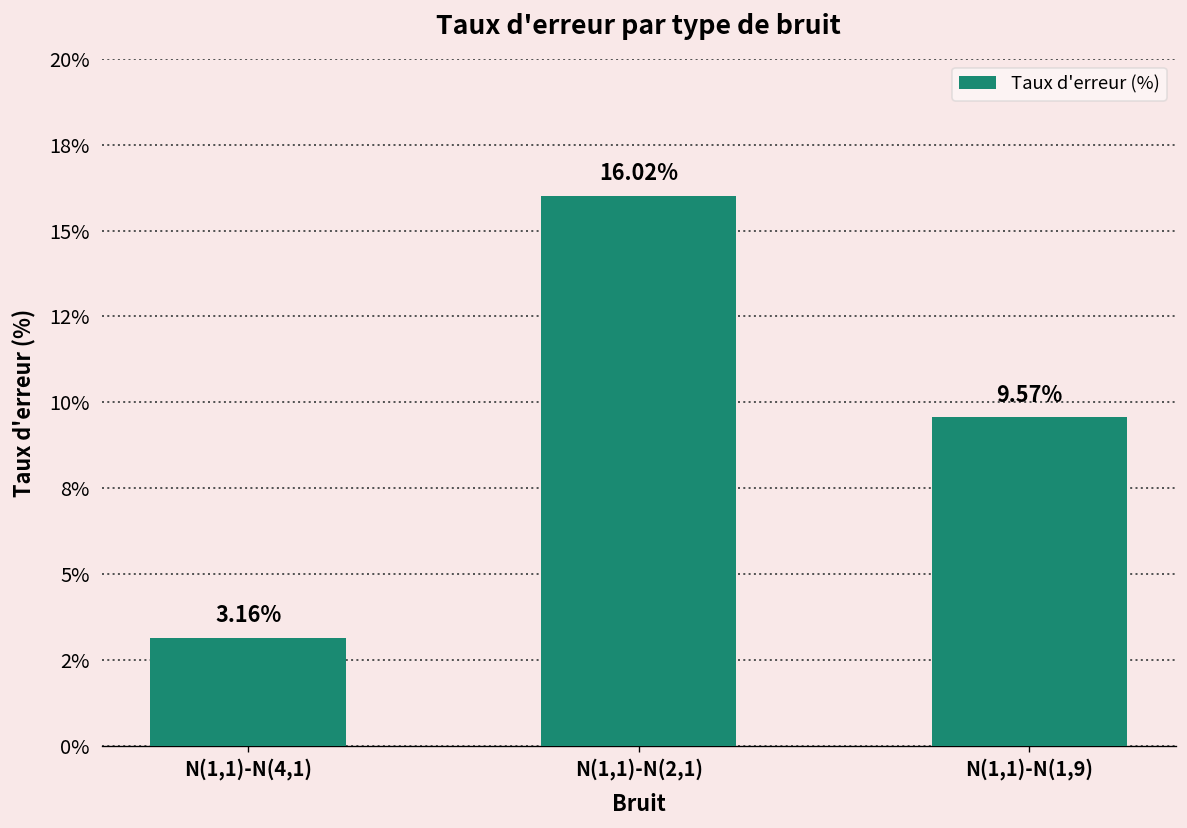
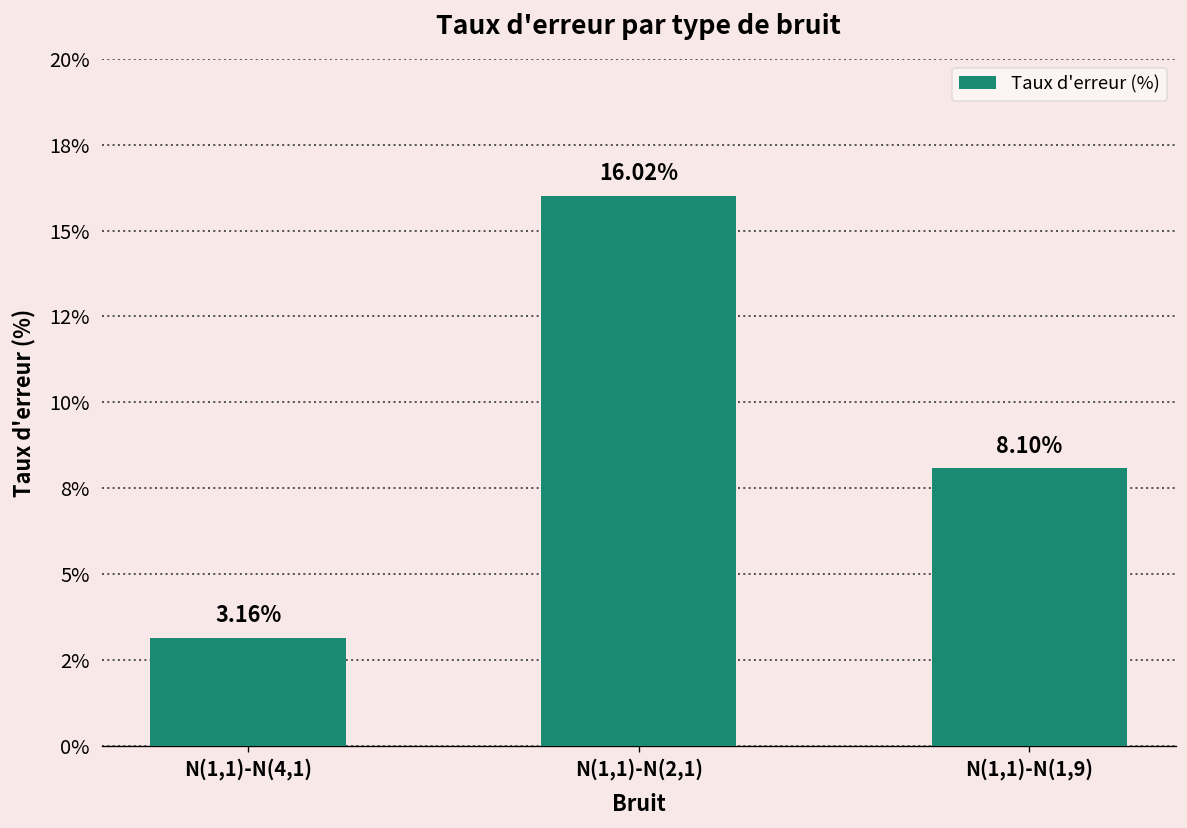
N(1,1)-N(1,9): 9.57% -> 8.10%
